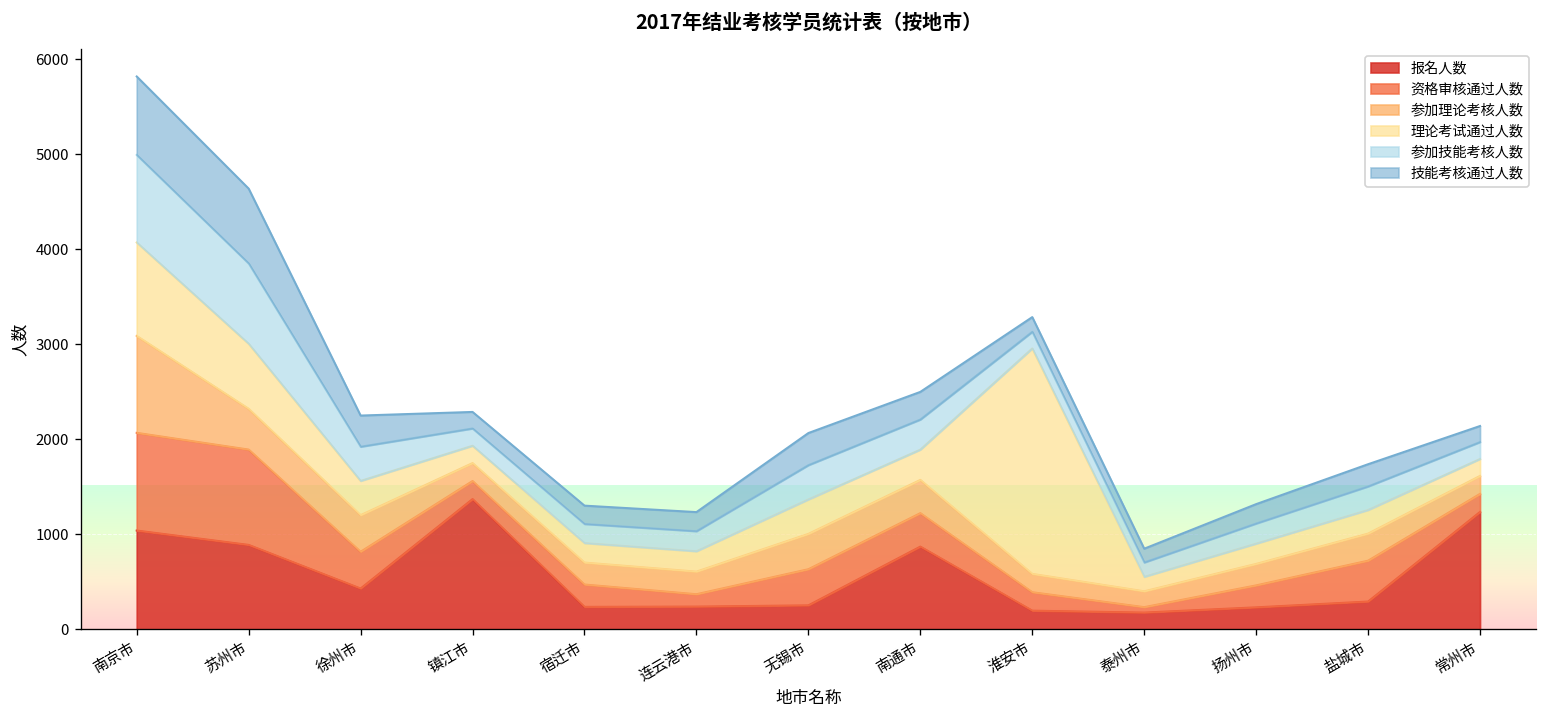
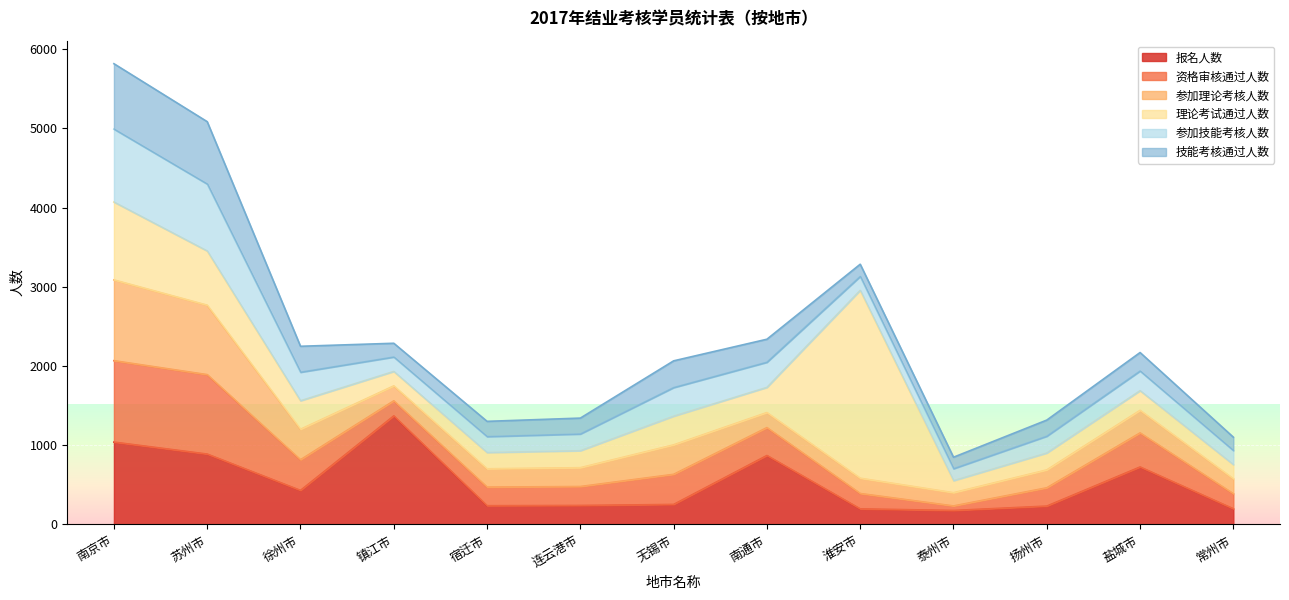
参加理论考核人数, 苏州市: 400 -> 900
资格审核通过人数, 连云港市: 100 -> 200
参加理论考核人数, 南通市: 400 -> 200
报名人数, 盐城市: 300 -> 700
报名人数, 常州市: 1200 -> 200
